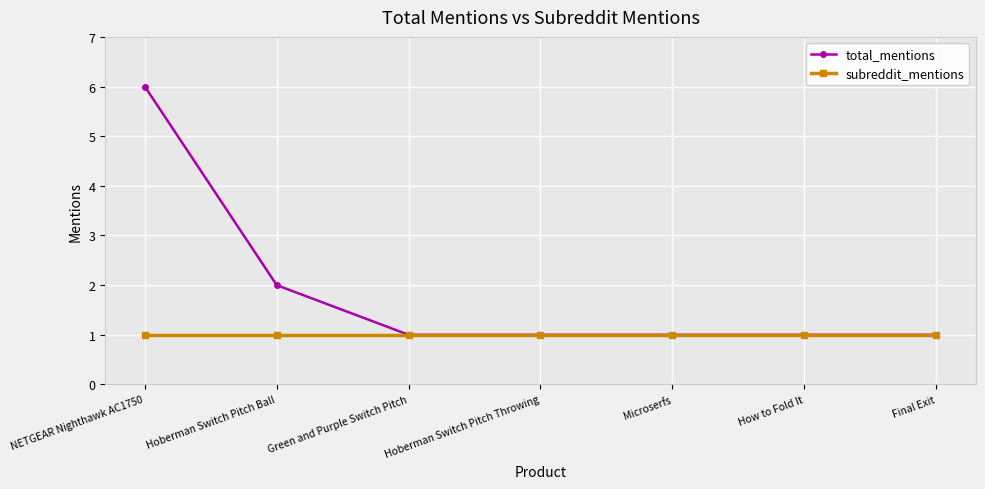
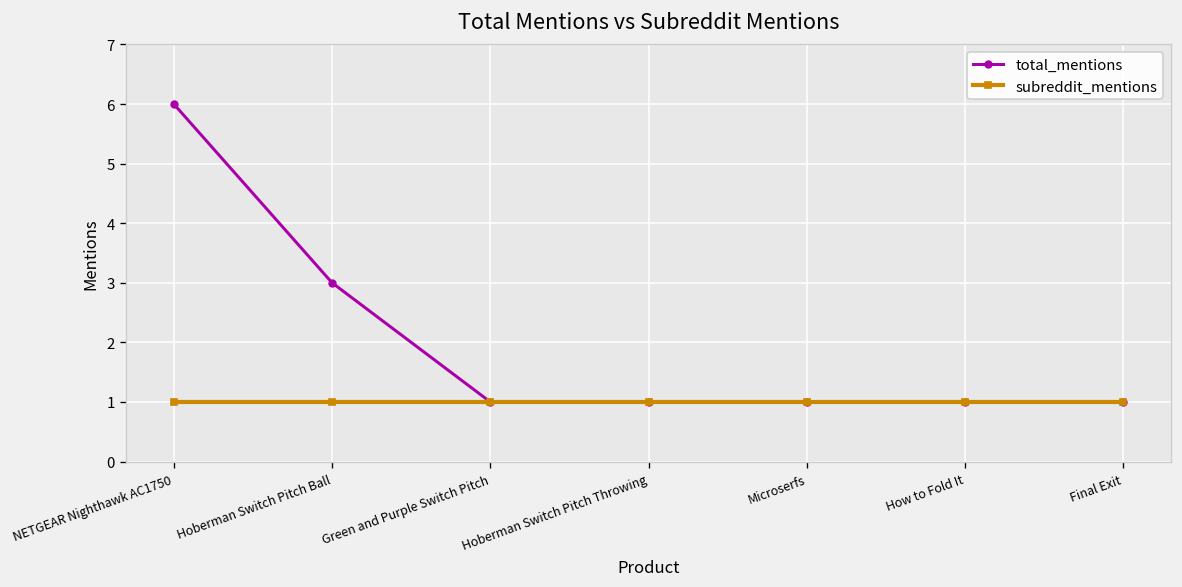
total_mentions, Hoberman Switch Pitch Ball: 2 -> 3
